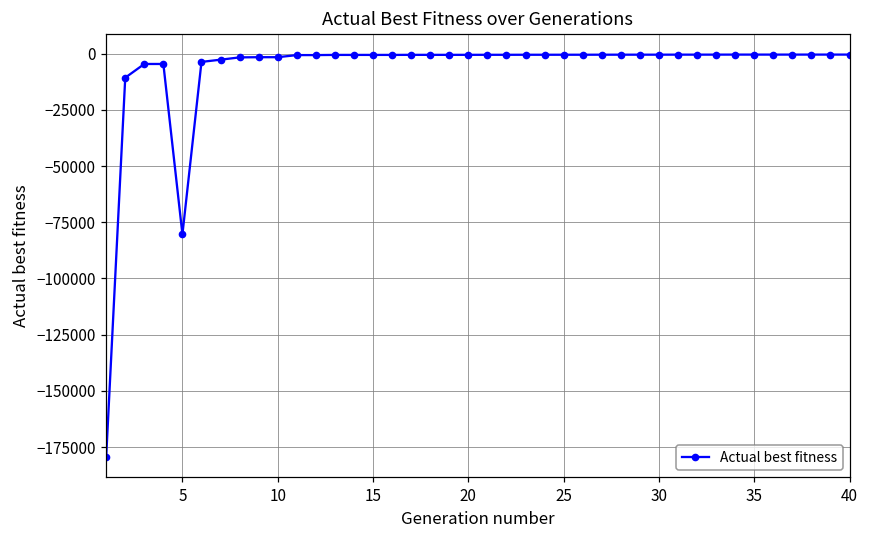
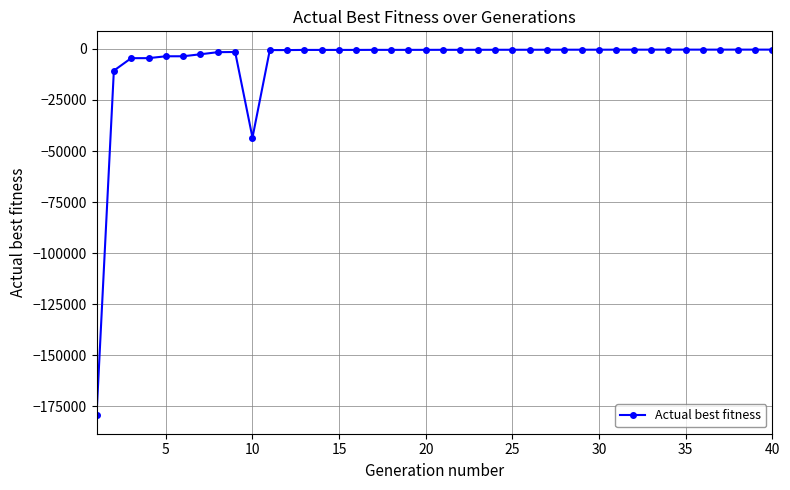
5: -80000 -> -4000
10: -2000 -> -43000
